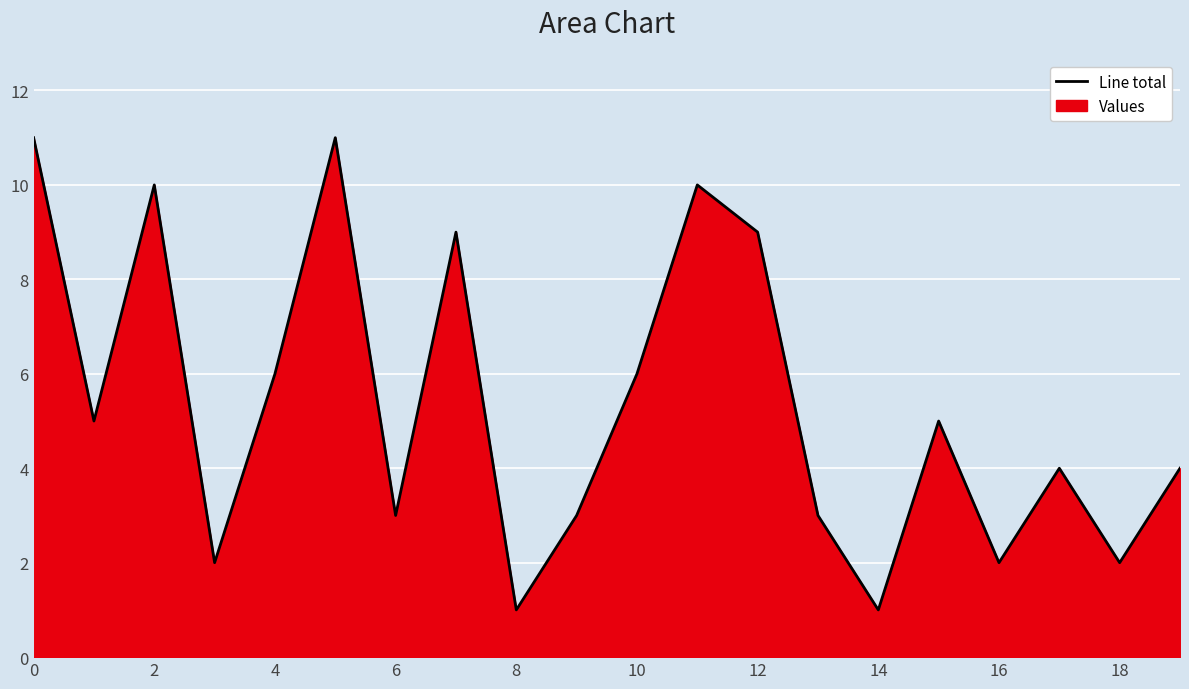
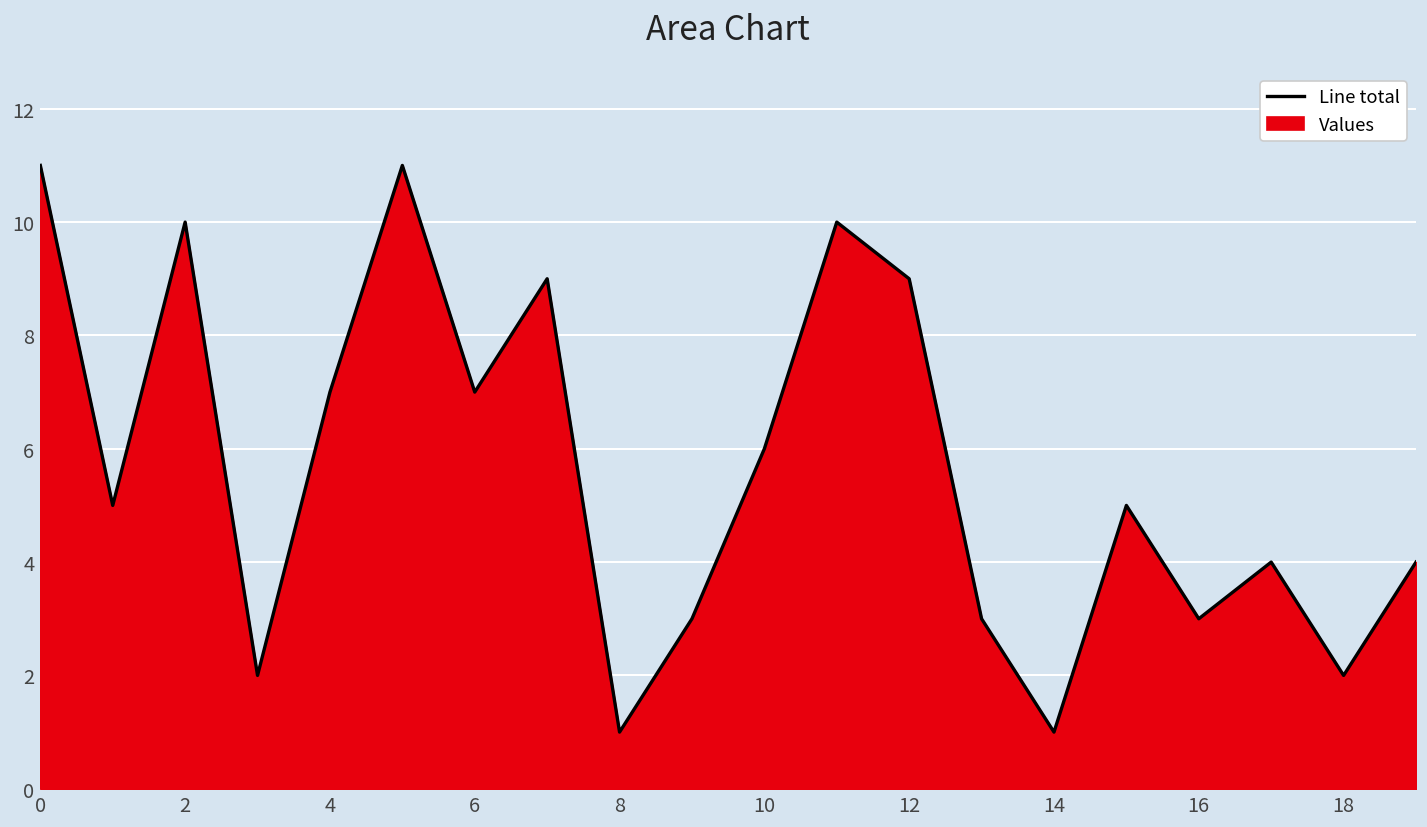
4: 6 -> 7
6: 3 -> 7
16: 2 -> 3
